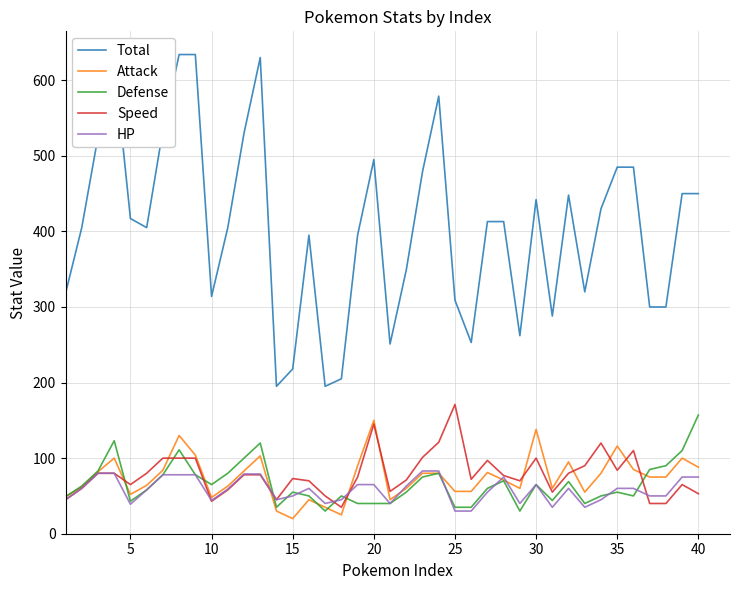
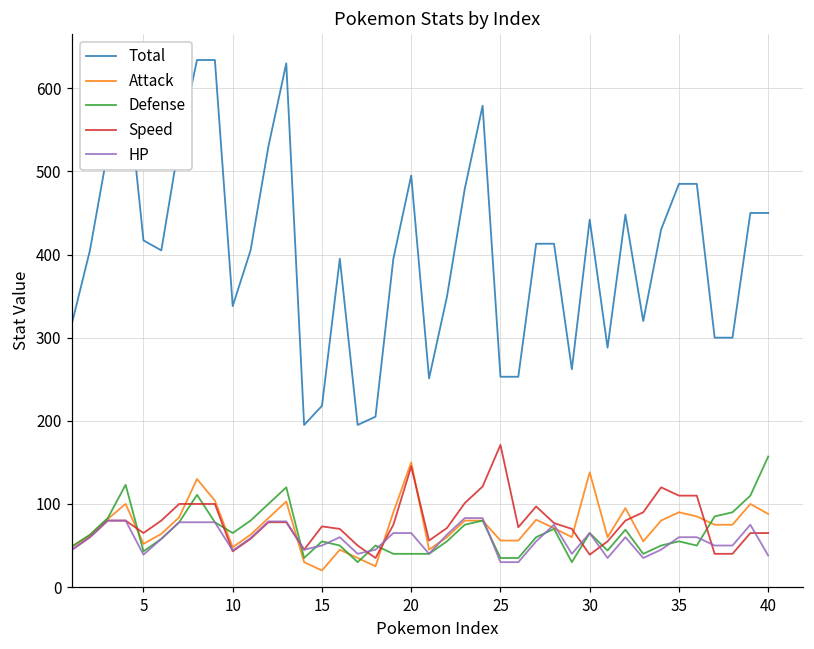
Total, 10: 310 -> 340
Total, 25: 310 -> 250
Speed, 30: 100 -> 40
Attack, 35: 120 -> 90
Speed, 35: 80 -> 110
Speed, 40: 50 -> 70
HP, 40: 80 -> 40
